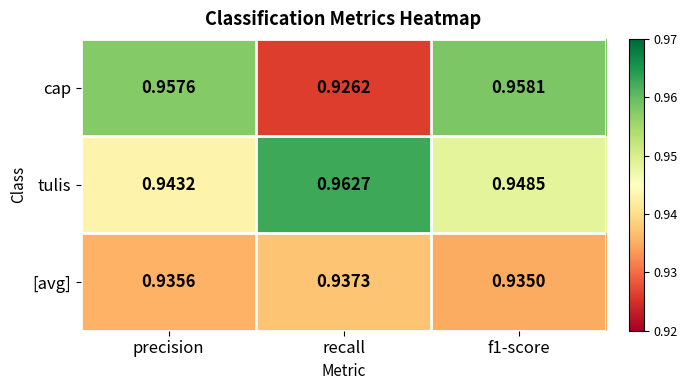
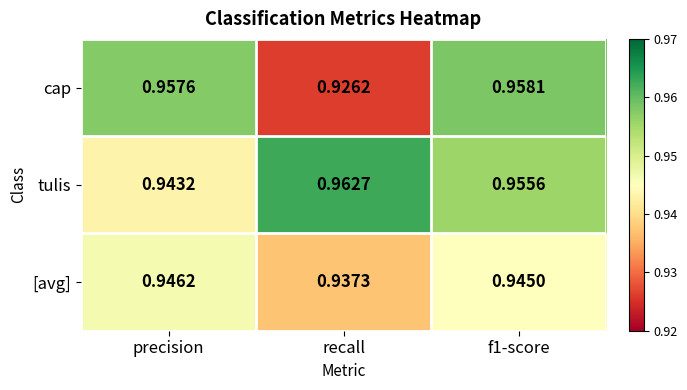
tulis, f1-score: 0.9485 -> 0.9556
[avg], precision: 0.9356 -> 0.9462
[avg], f1-score: 0.9350 -> 0.9450
